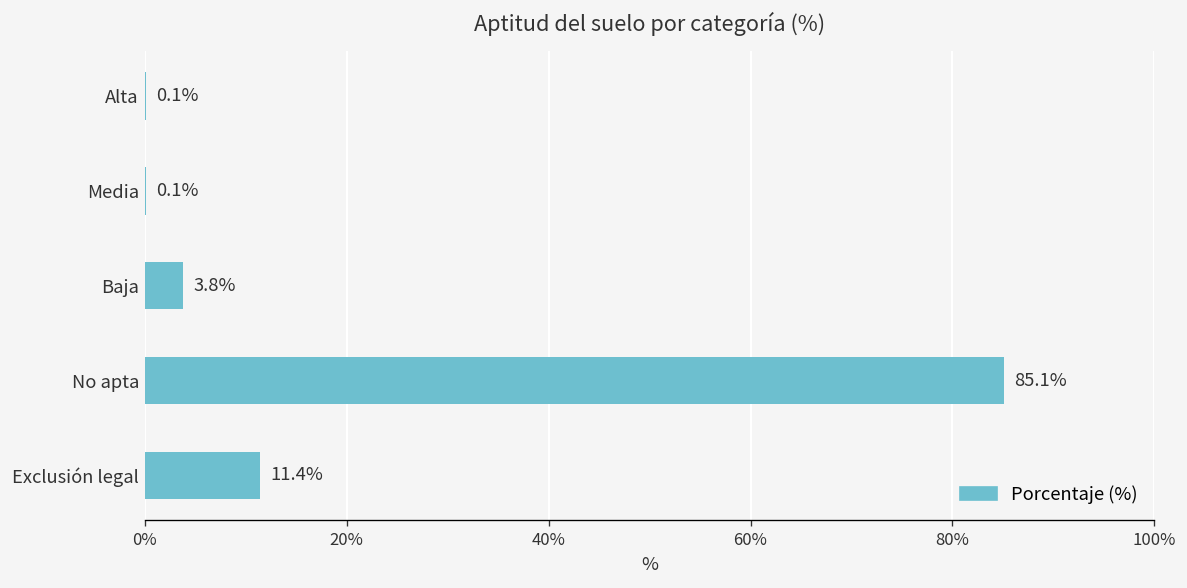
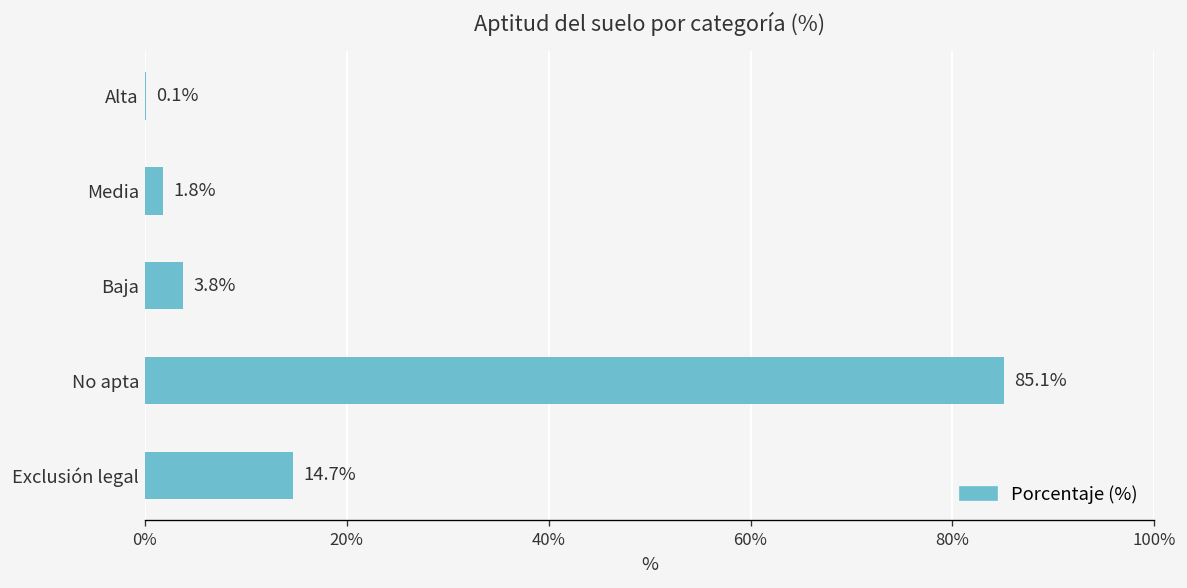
Media: 0.1% -> 1.8%
Exclusión legal: 11.4% -> 14.7%
